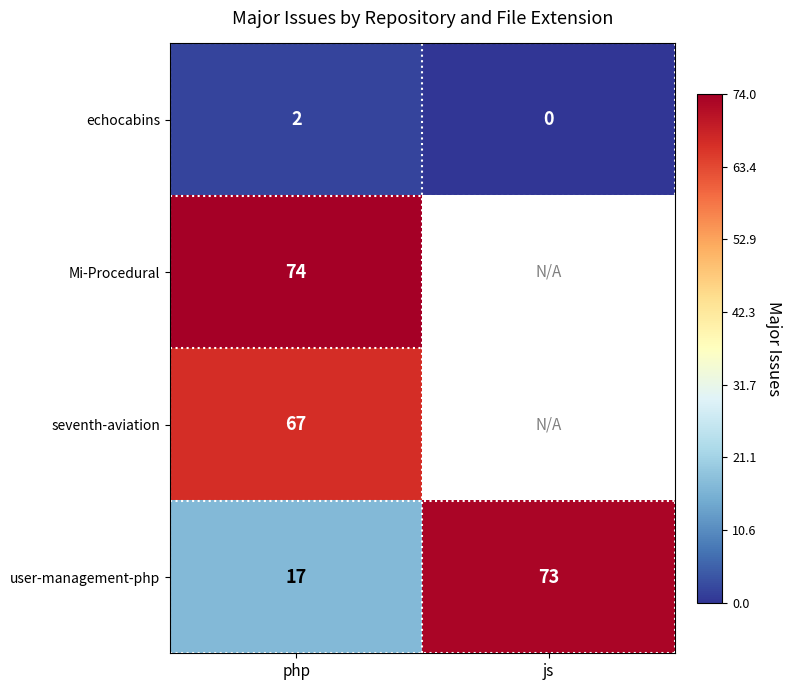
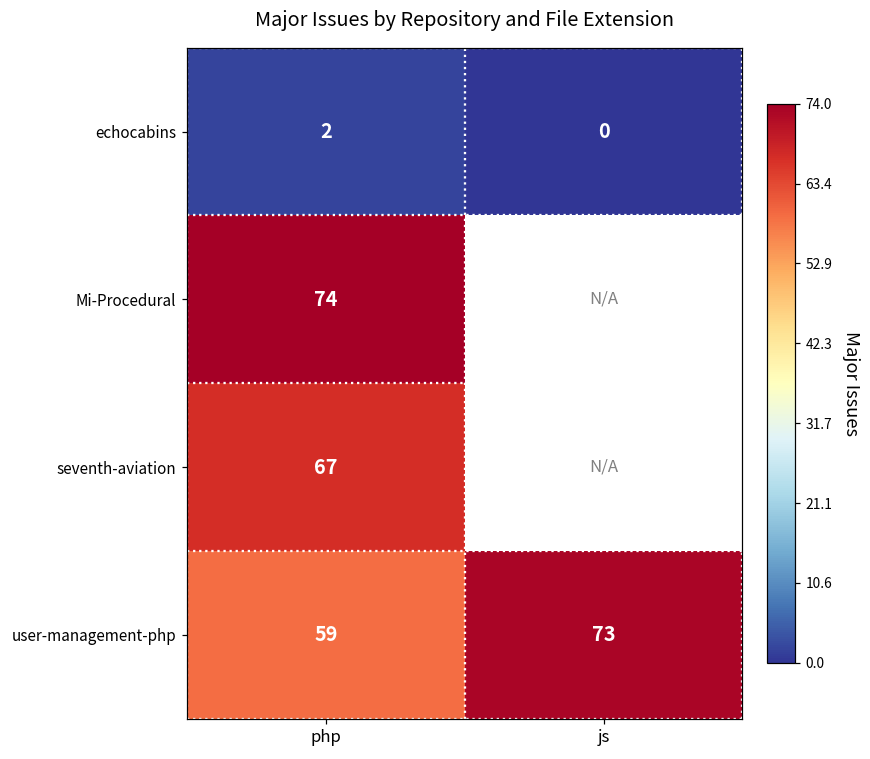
user-management-php, php: 17 -> 59
